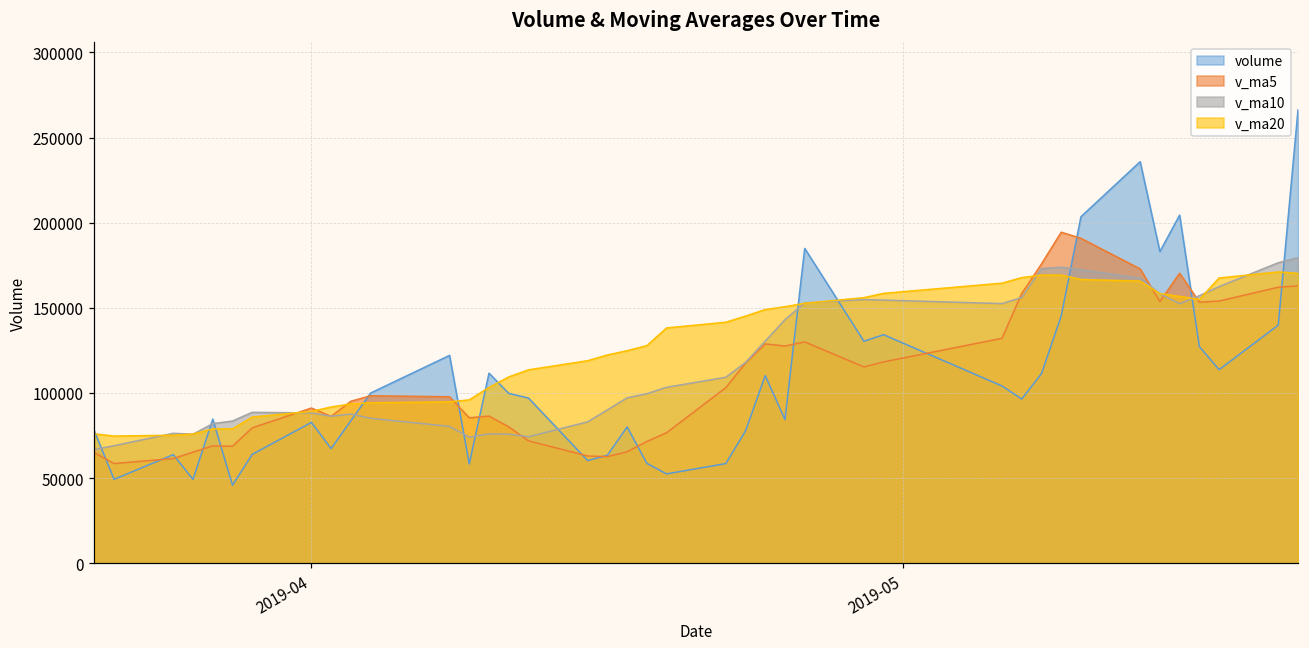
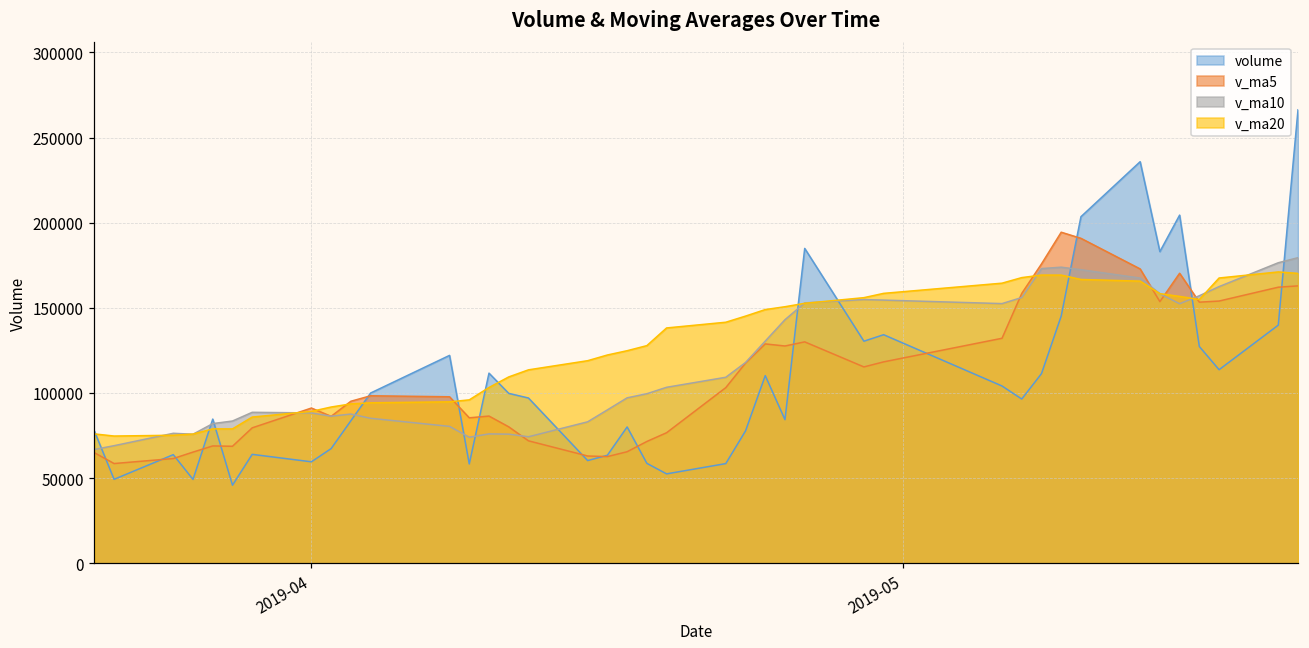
volume, 2019-04: 83000 -> 60000
